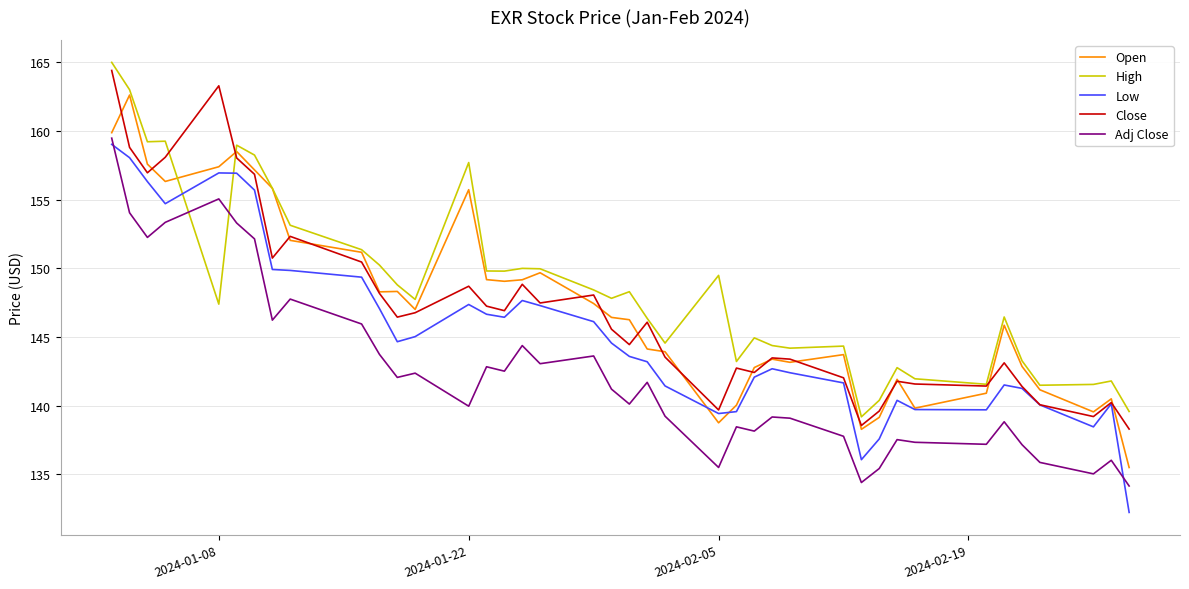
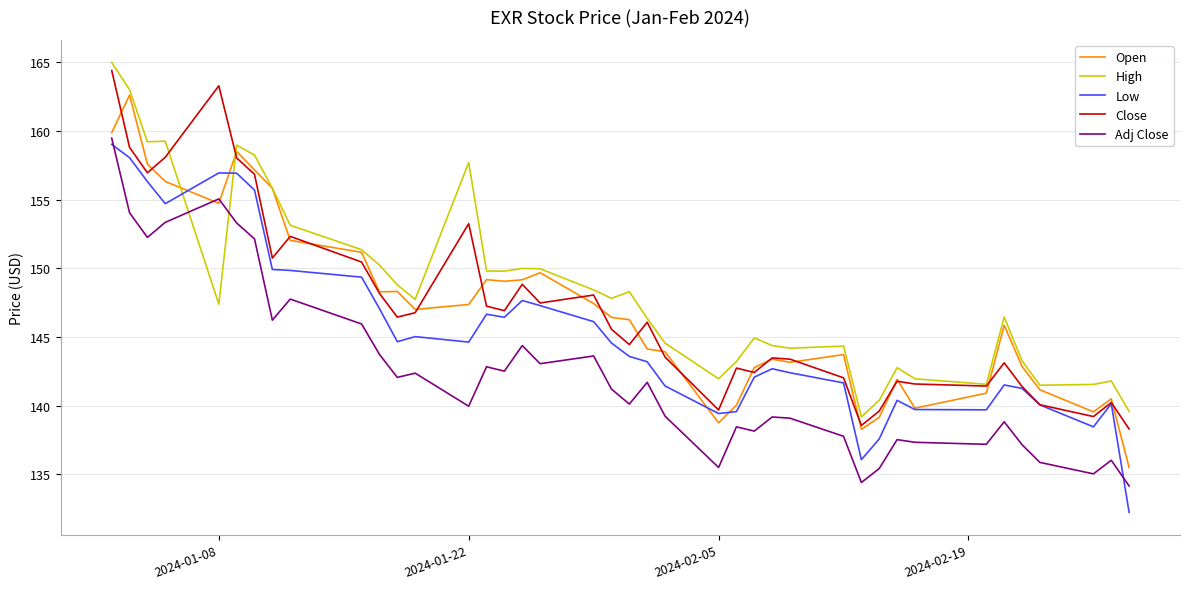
Open, 2024-01-08: 157.4 -> 154.7
Open, 2024-01-22: 155.7 -> 147.4
Low, 2024-01-22: 147.4 -> 144.6
Close, 2024-01-22: 148.7 -> 153.2
High, 2024-02-05: 149.5 -> 141.9
